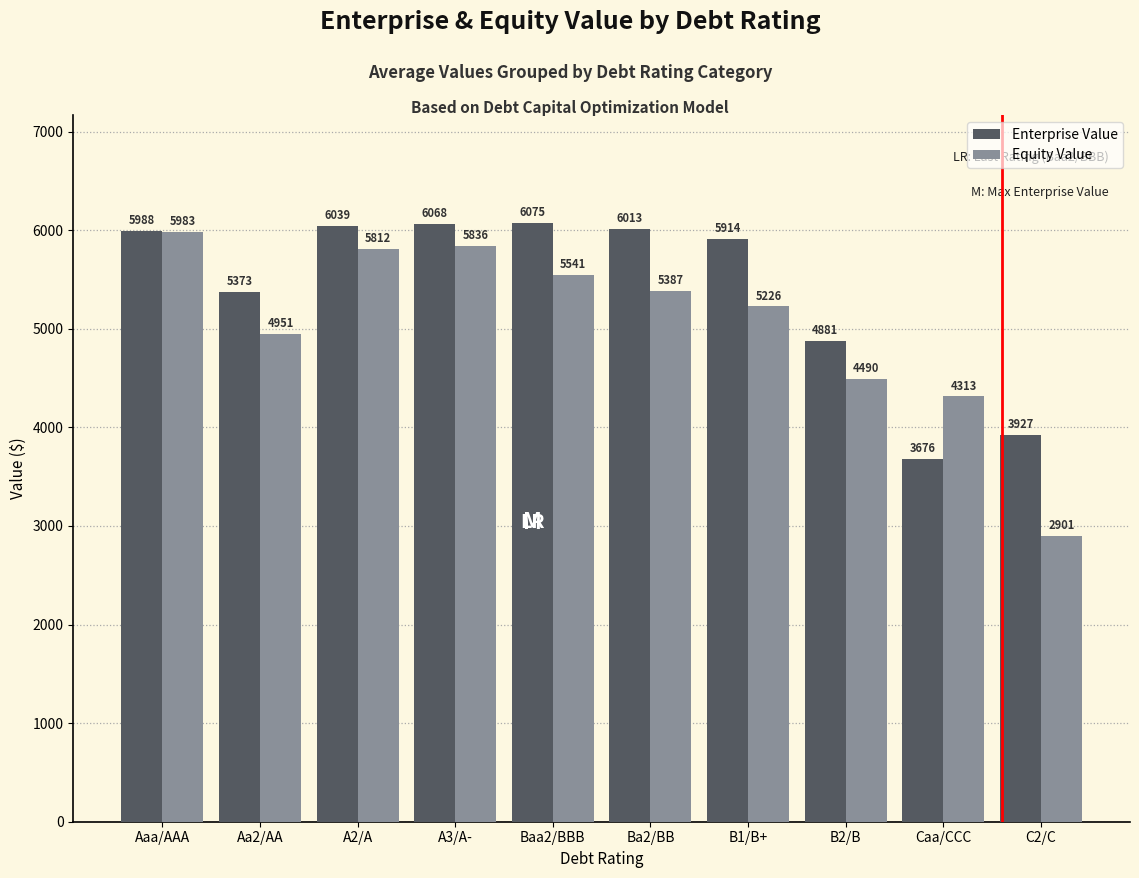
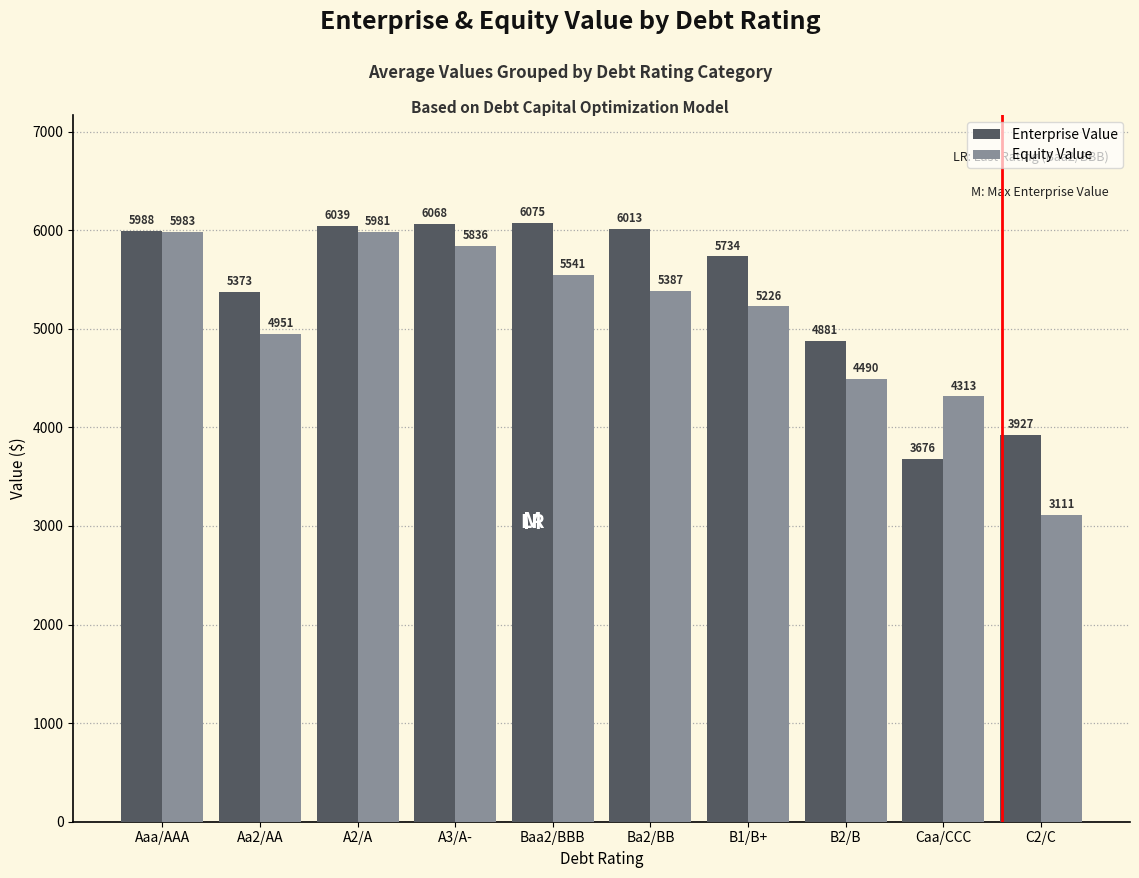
Equity Value, A2/A: 5812 -> 5981
Enterprise Value, B1/B+: 5914 -> 5734
Equity Value, C2/C: 2901 -> 3111
